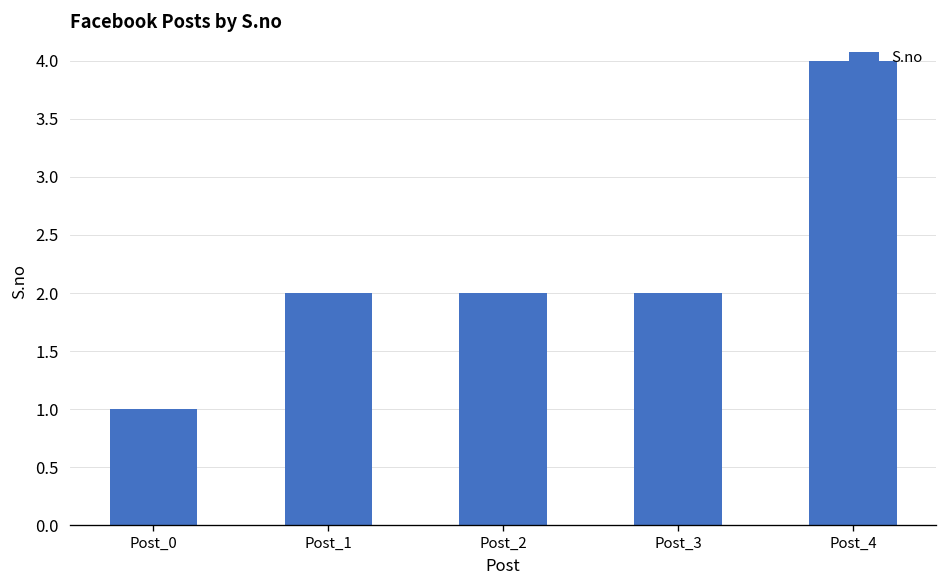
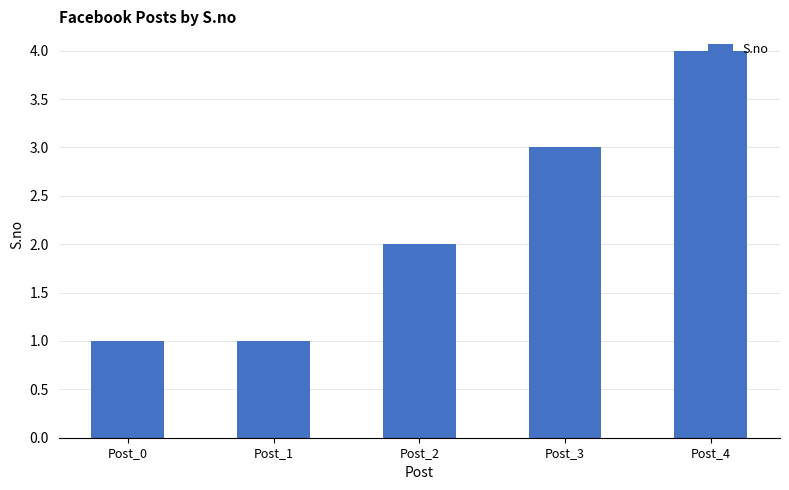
Post_1: 2 -> 1
Post_3: 2 -> 3
